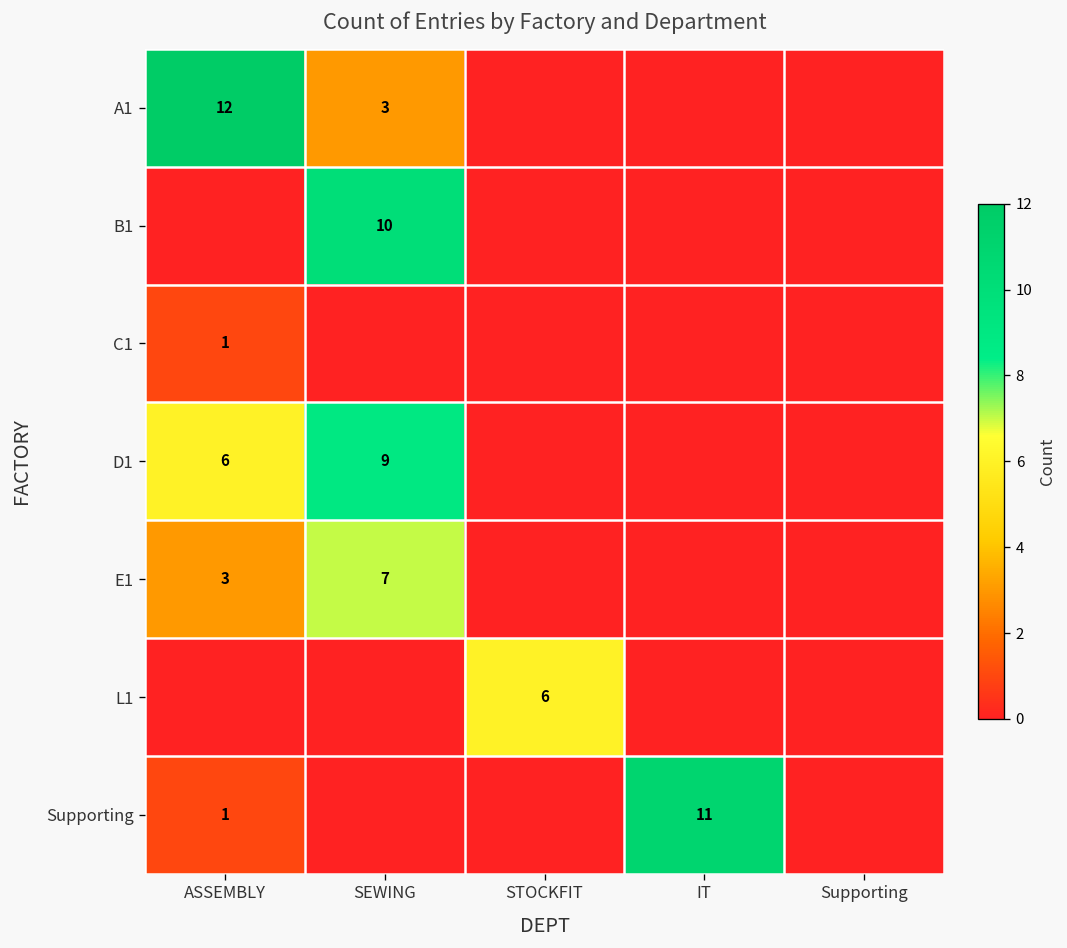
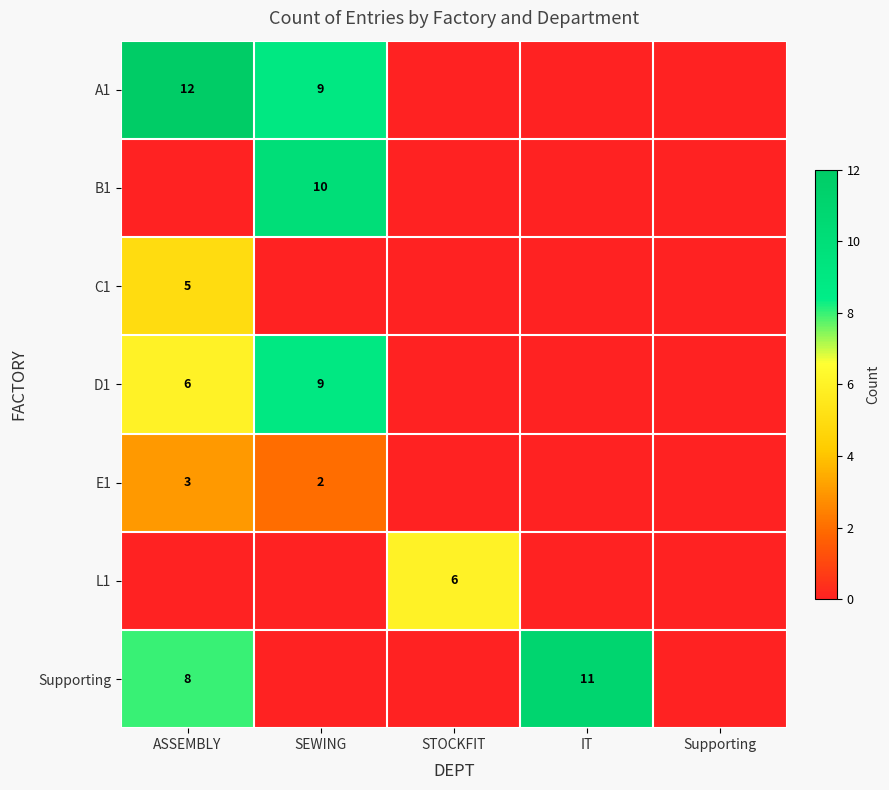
A1, SEWING: 3 -> 9
C1, ASSEMBLY: 1 -> 5
E1, SEWING: 7 -> 2
Supporting, ASSEMBLY: 1 -> 8
